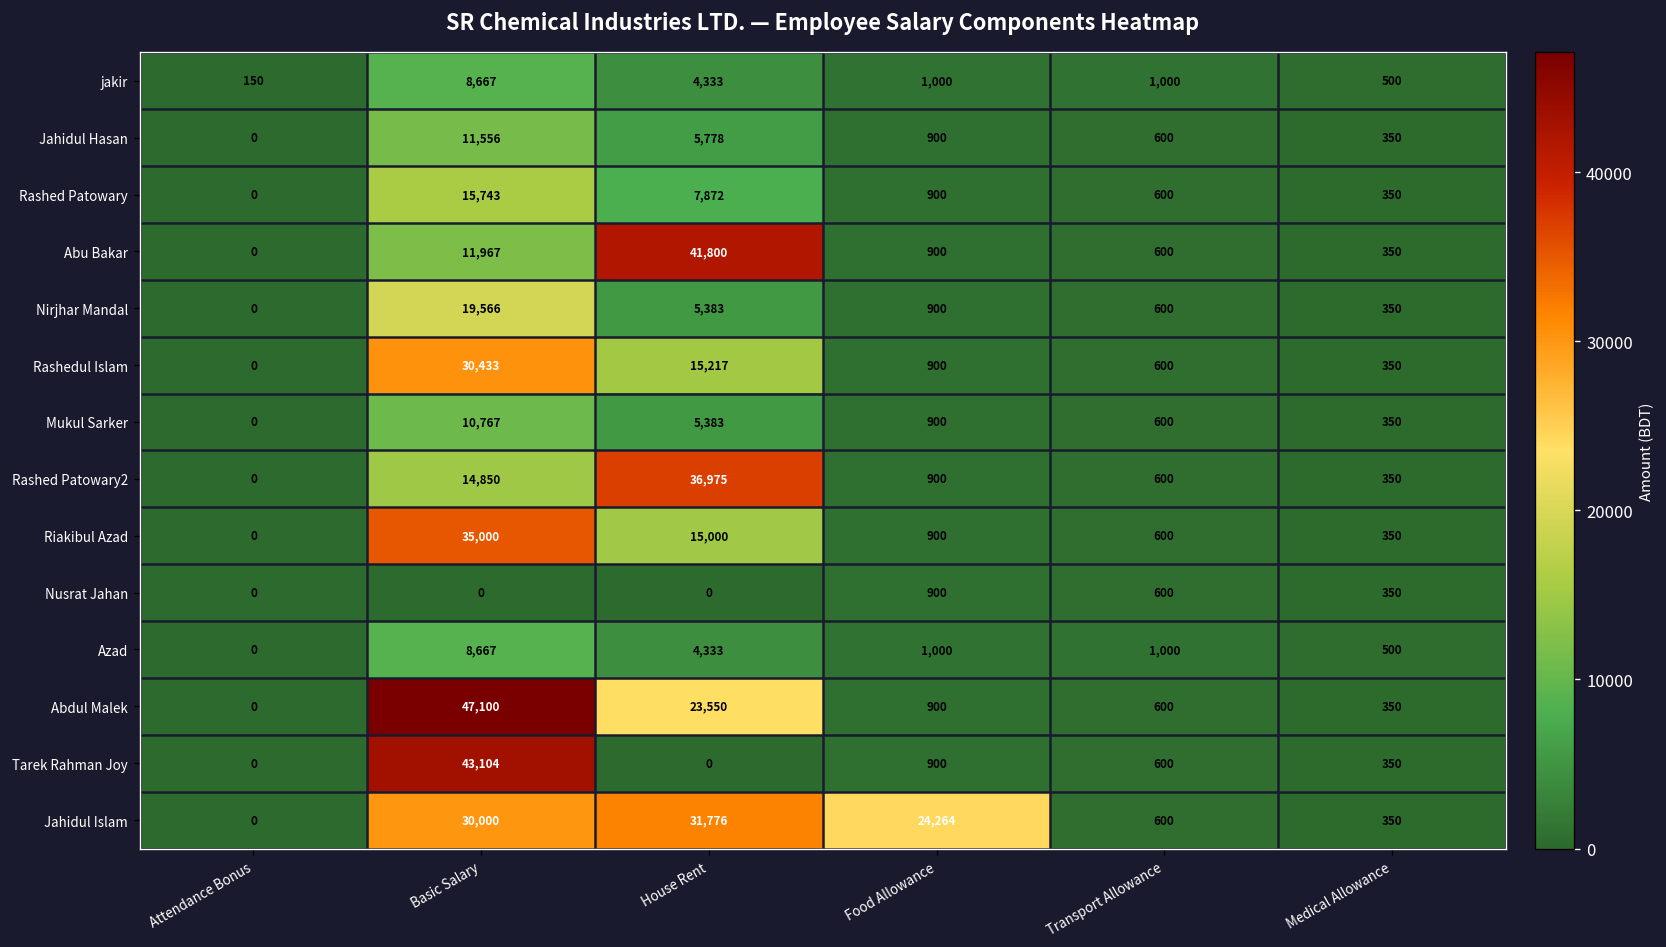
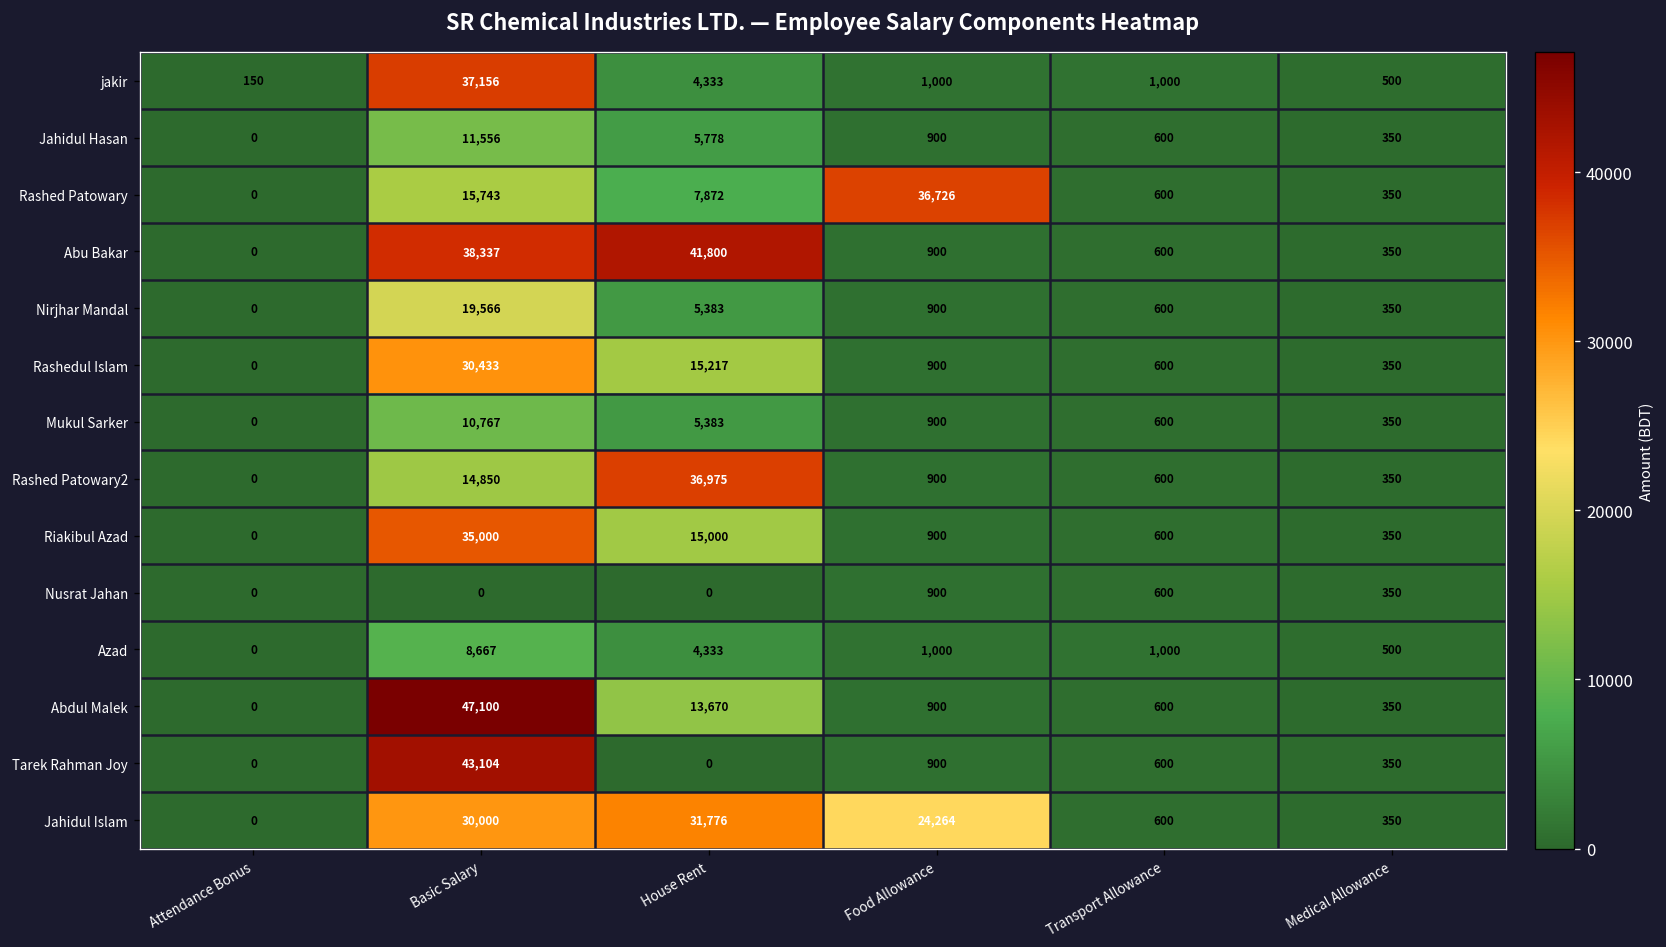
jakir, Basic Salary: 8,667 -> 37,156
Rashed Patowary, Food Allowance: 900 -> 36,726
Abu Bakar, Basic Salary: 11,967 -> 38,337
Abdul Malek, House Rent: 23,550 -> 13,670
